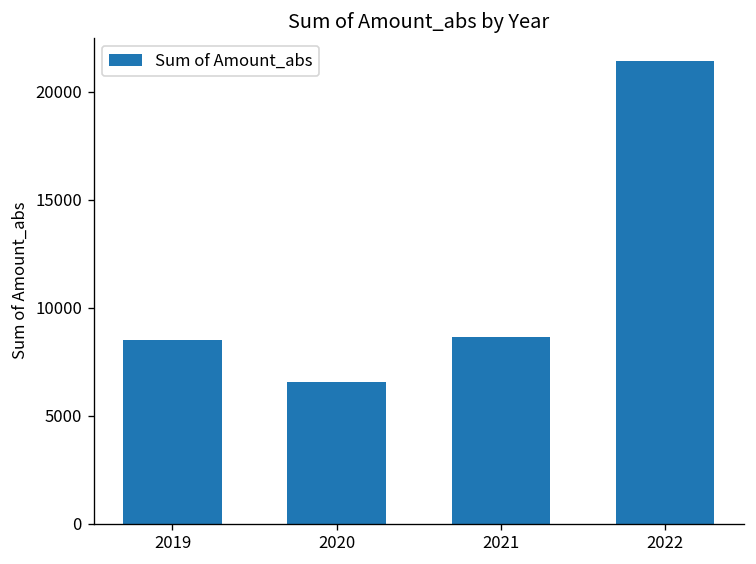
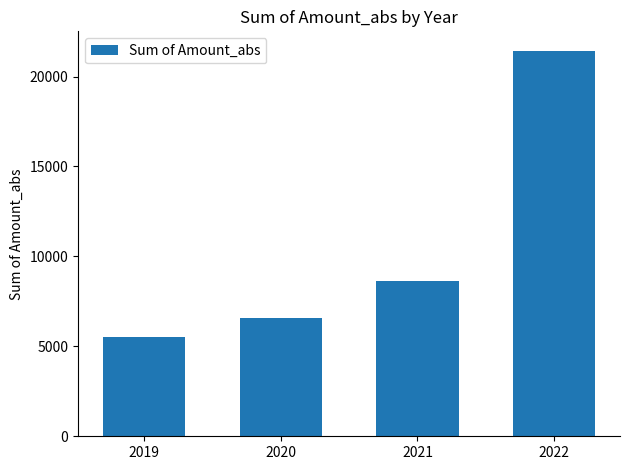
2019: 8500 -> 5500
